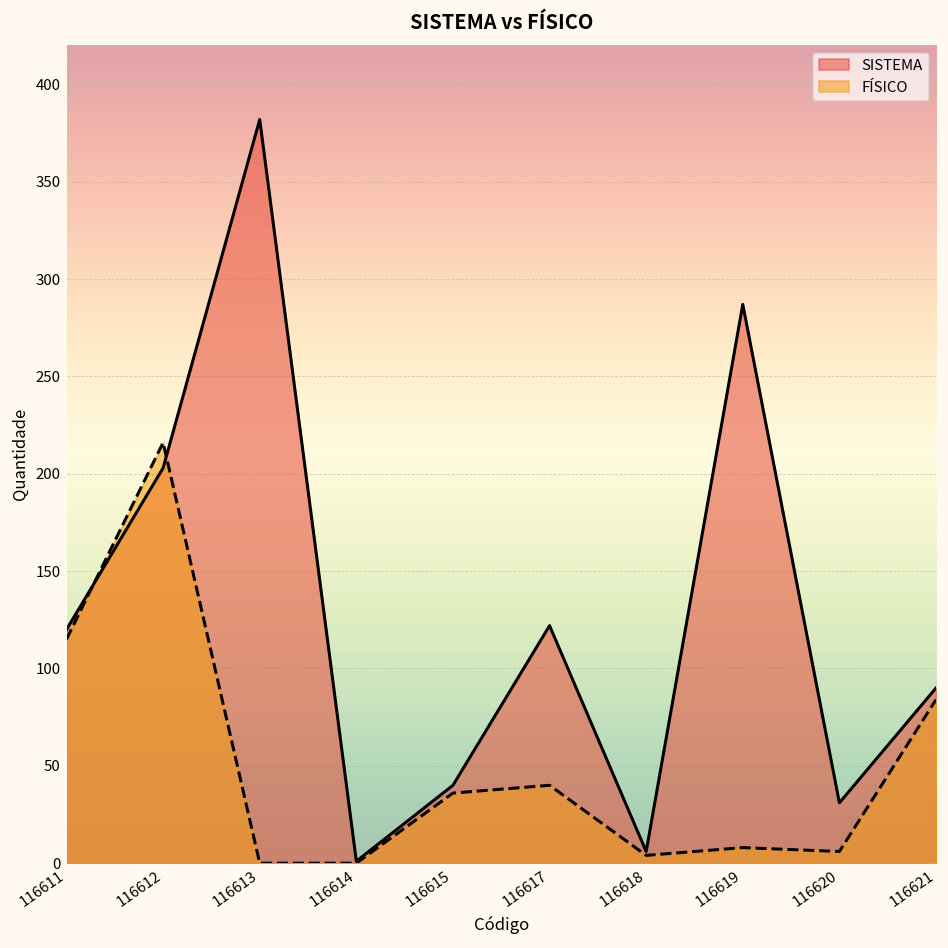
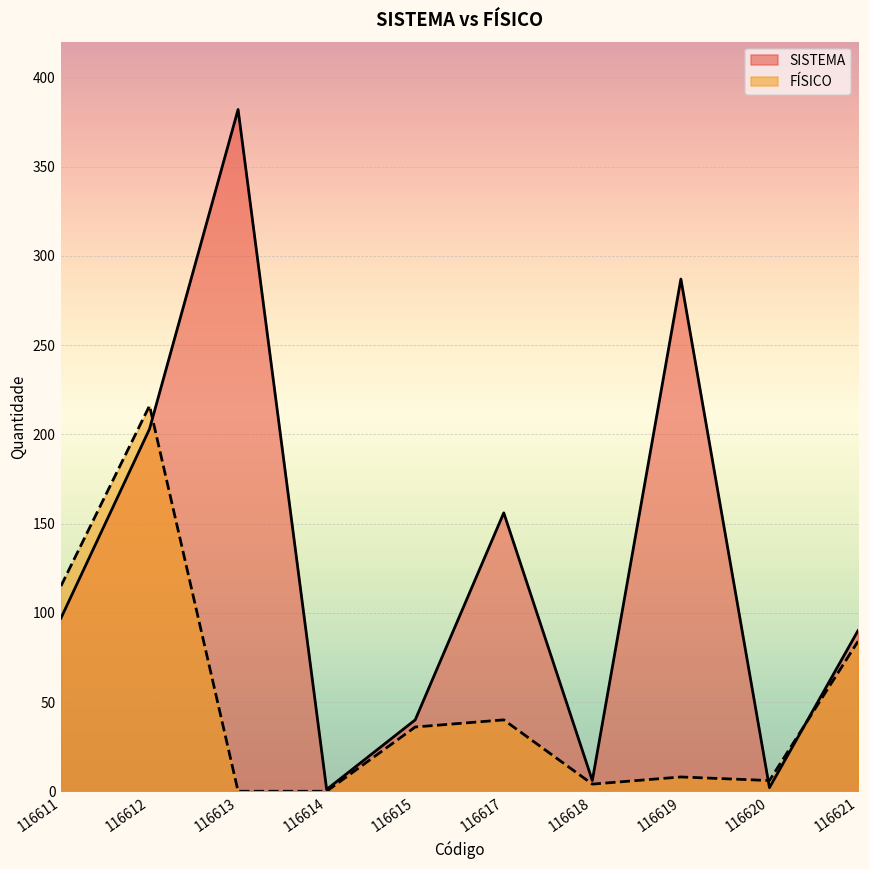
SISTEMA, 116611: 120 -> 97
SISTEMA, 116617: 122 -> 156
SISTEMA, 116620: 31 -> 2
